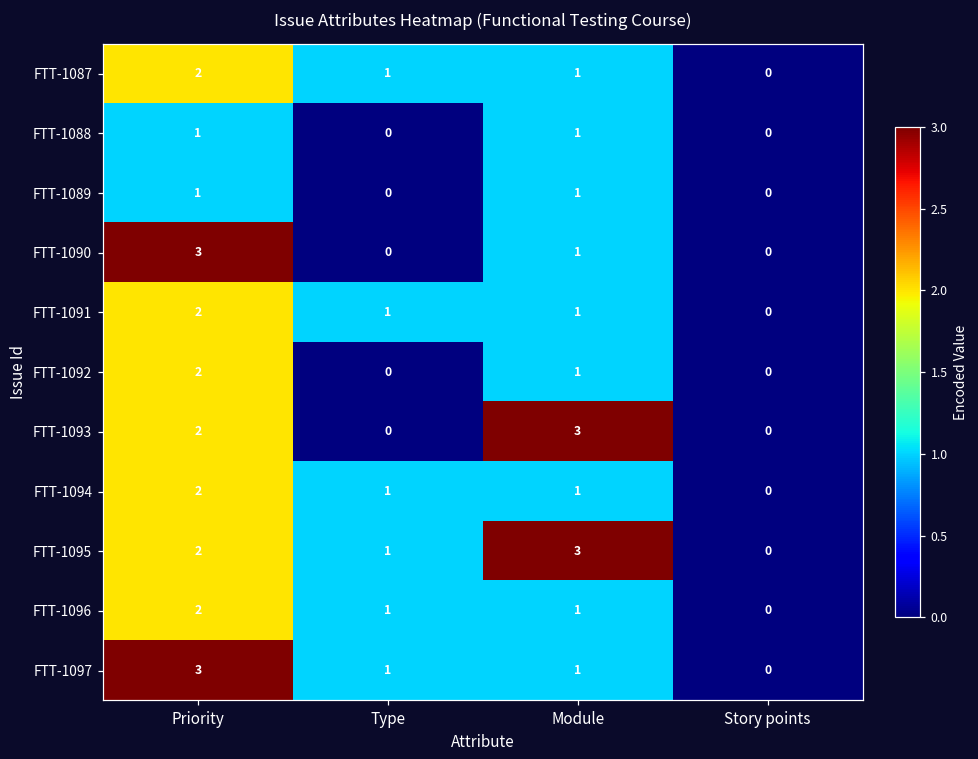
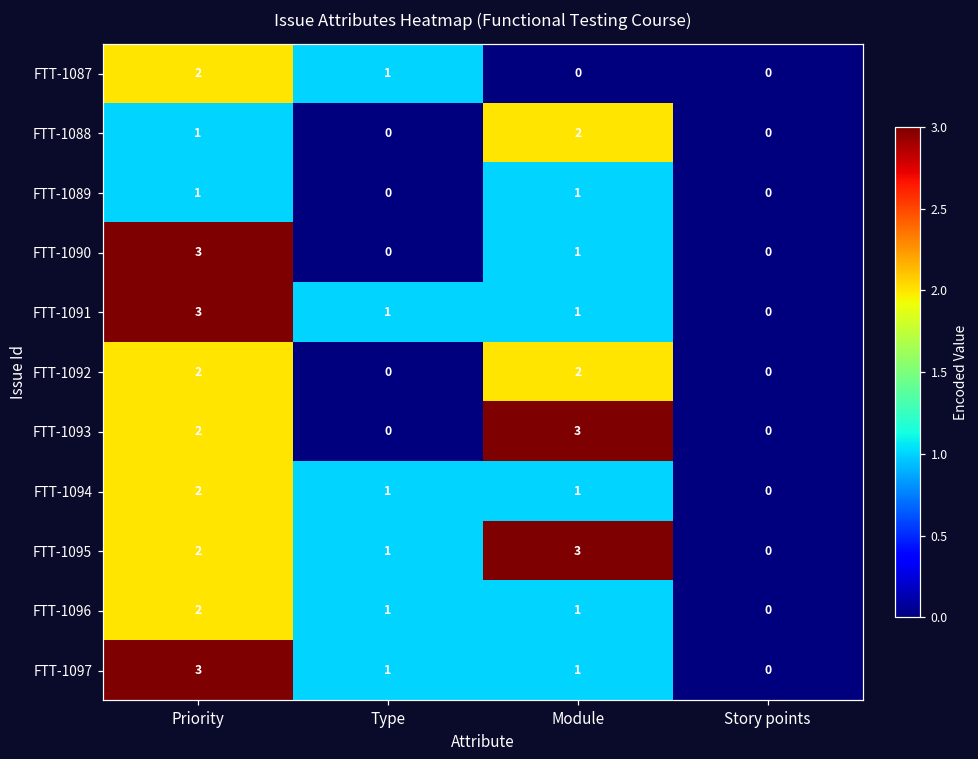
FTT-1087, Module: 1 -> 0
FTT-1088, Module: 1 -> 2
FTT-1091, Priority: 2 -> 3
FTT-1092, Module: 1 -> 2
